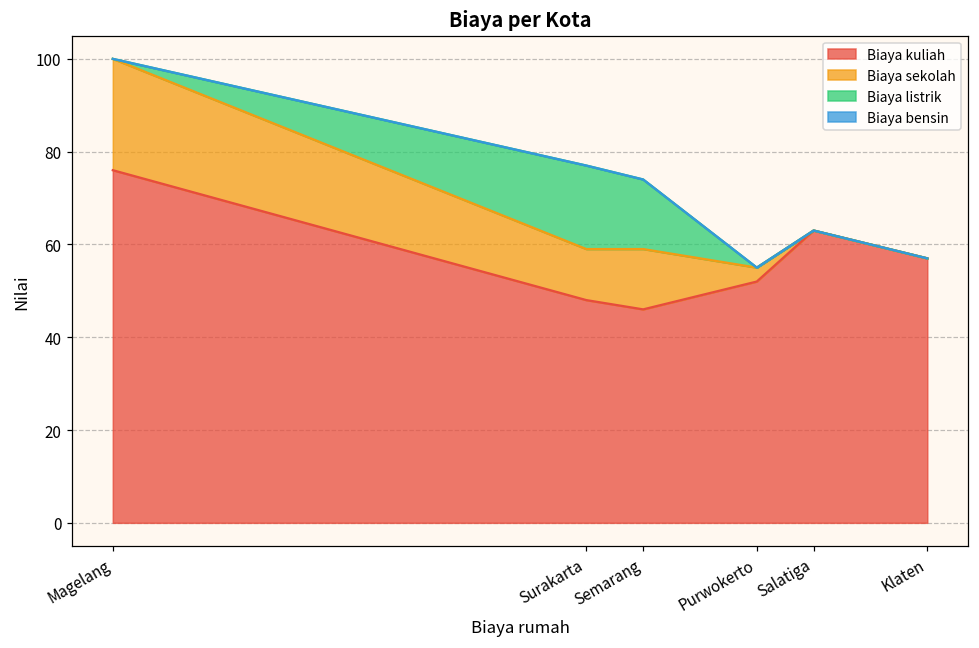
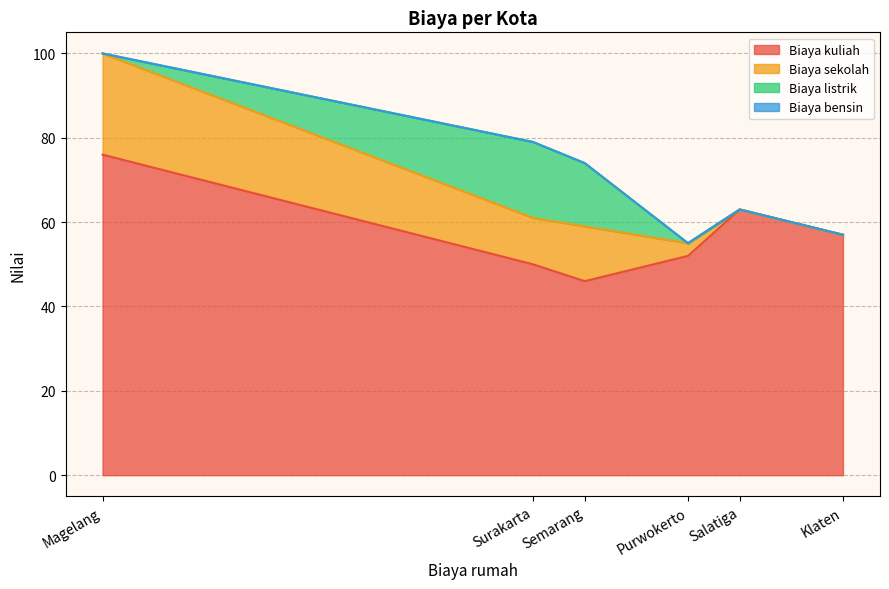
Biaya kuliah, Surakarta: 48 -> 50
